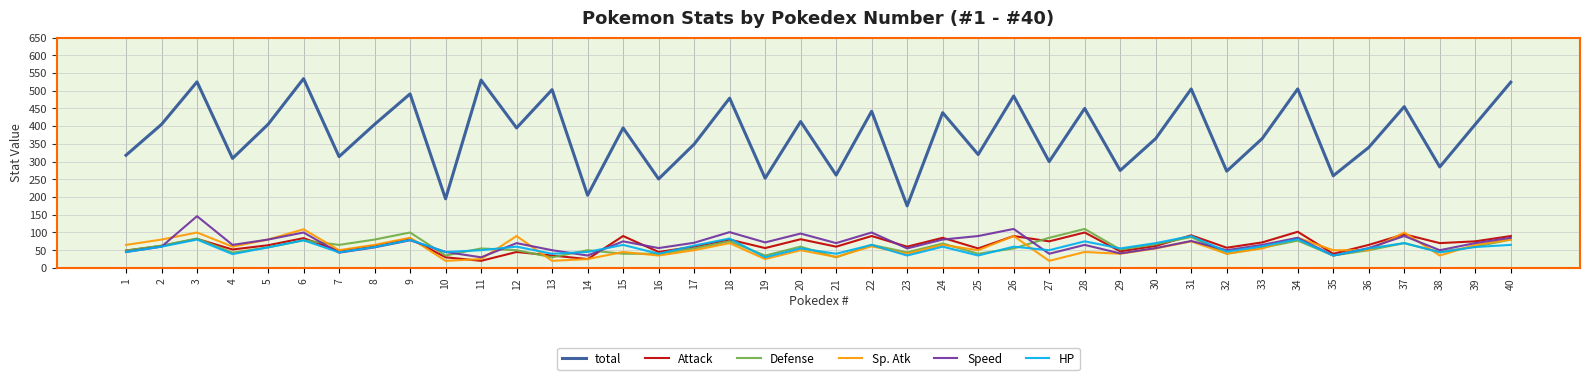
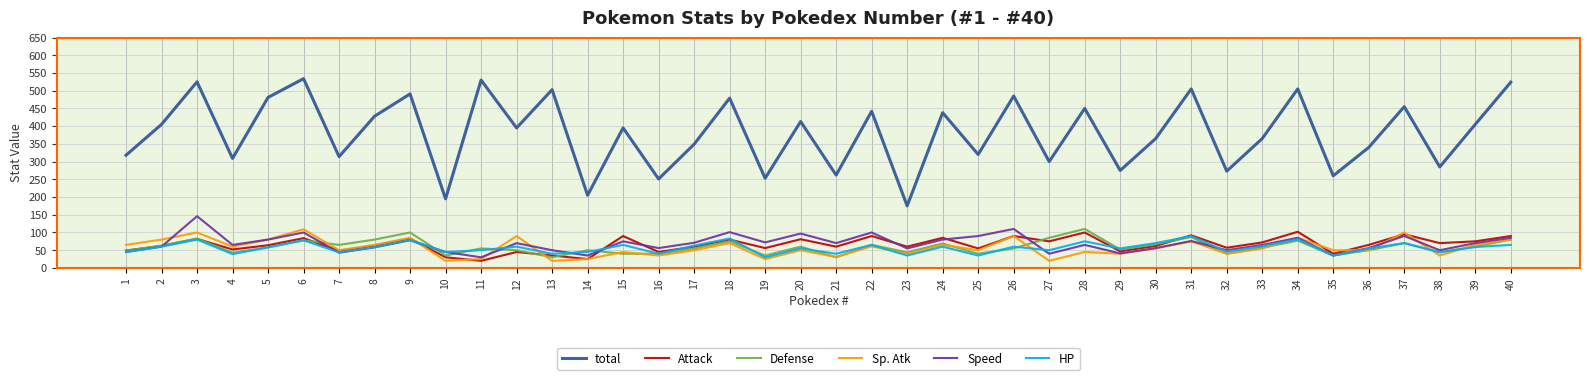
total, 5: 410 -> 480
total, 8: 410 -> 430
